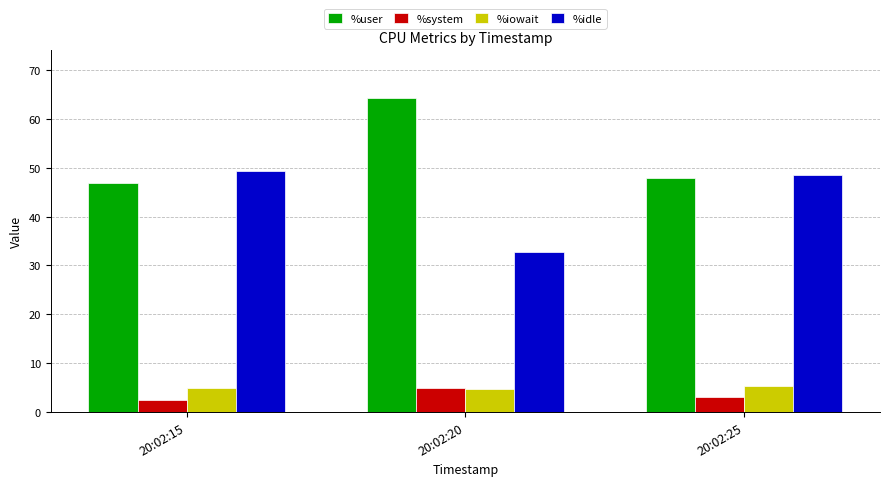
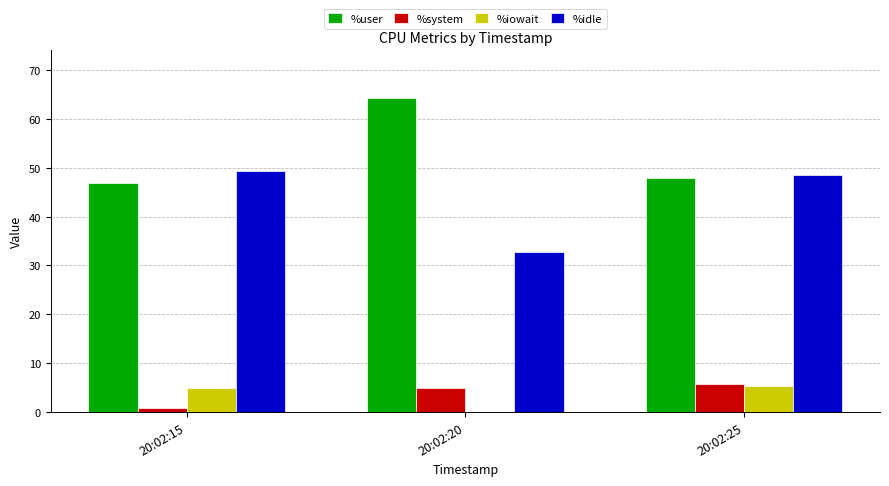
%system, 20:02:15: 3 -> 1
%iowait, 20:02:20: 5 -> 0
%system, 20:02:25: 3 -> 6
